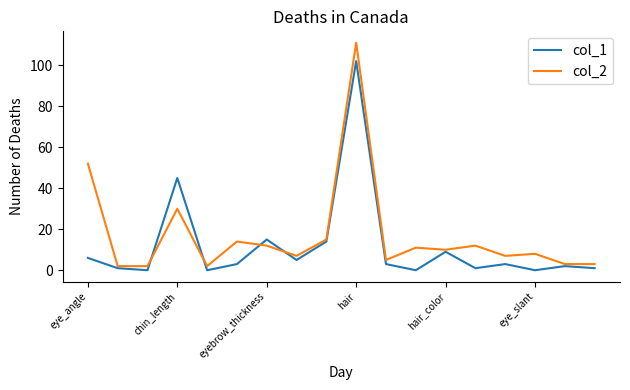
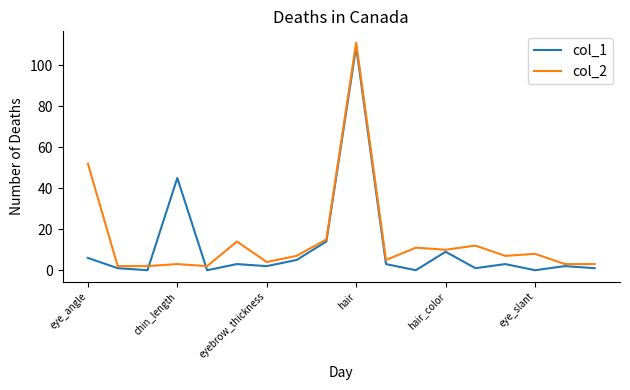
col_2, chin_length: 30 -> 3
col_1, eyebrow_thickness: 15 -> 2
col_2, eyebrow_thickness: 12 -> 4
col_1, hair: 102 -> 109
